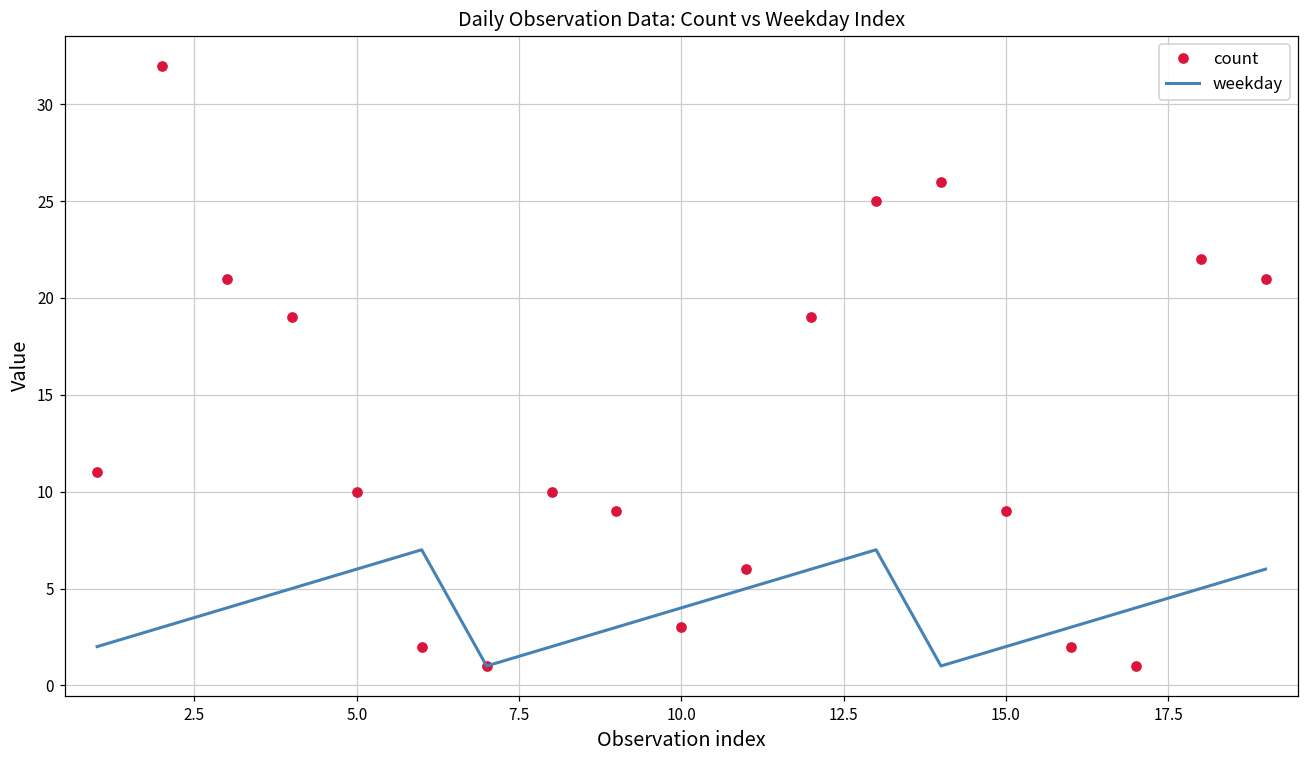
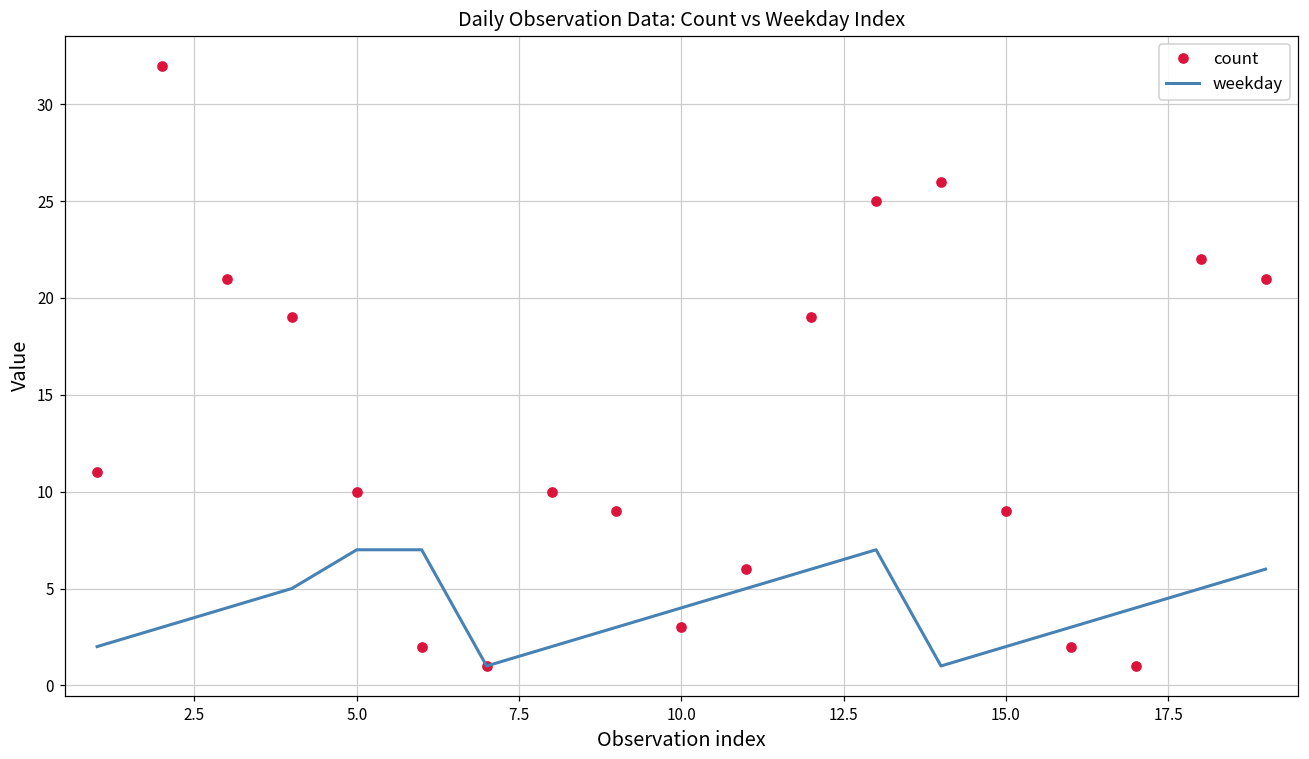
weekday, 5.0: 6 -> 7
